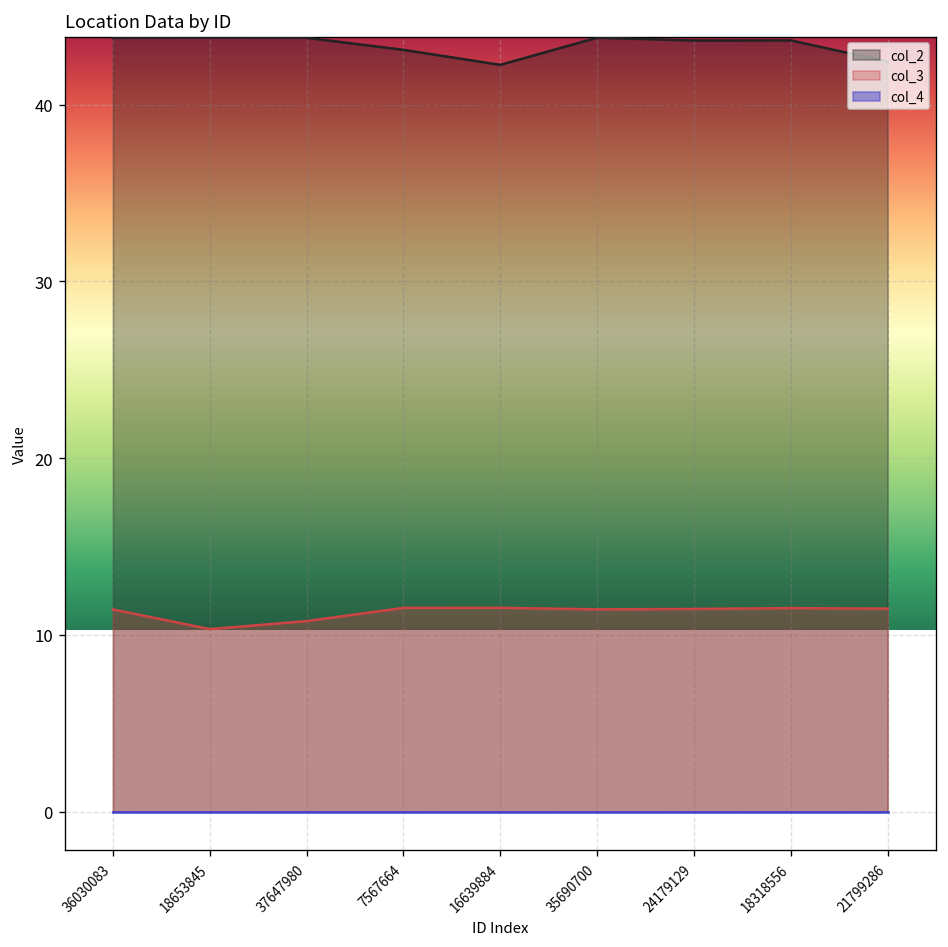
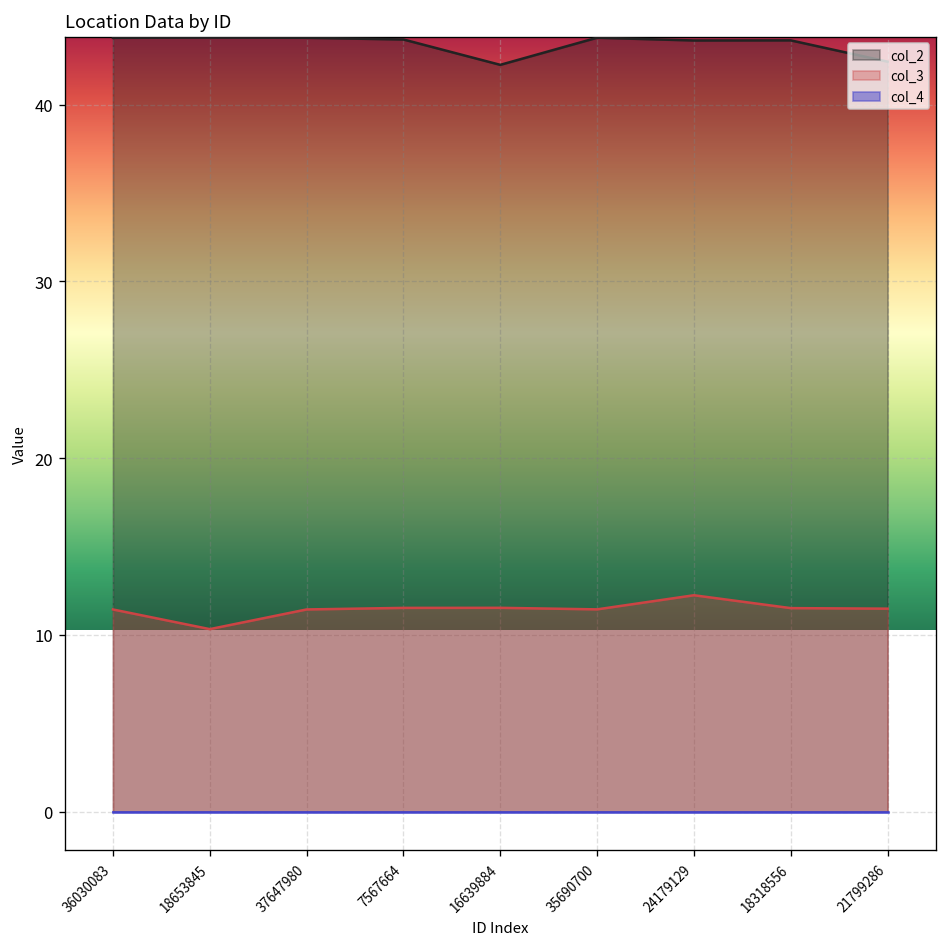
col_3, 37647980: 10.8 -> 11.4
col_2, 7567664: 43.1 -> 43.7
col_3, 24179129: 11.5 -> 12.2
